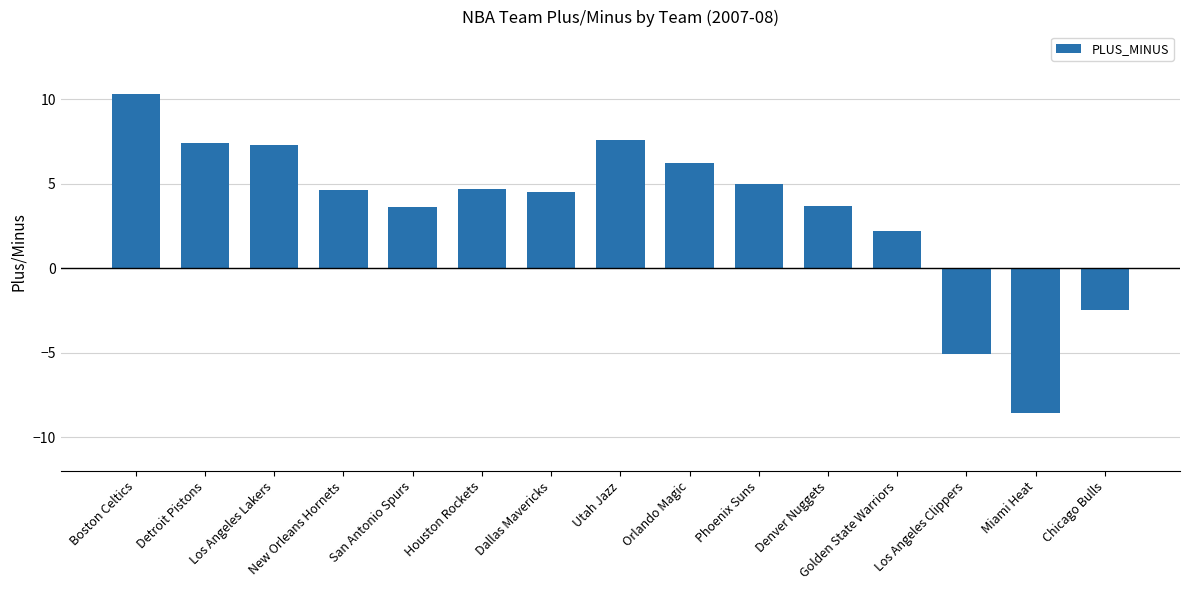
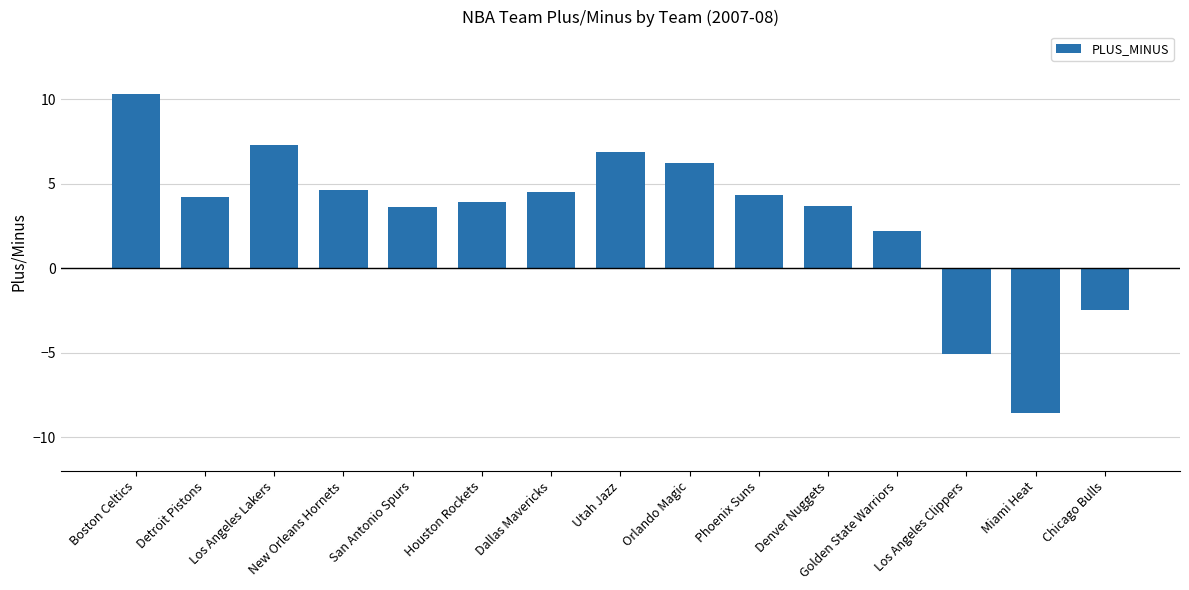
Detroit Pistons: 7.4 -> 4.2
Houston Rockets: 4.7 -> 3.9
Utah Jazz: 7.6 -> 6.9
Phoenix Suns: 5.0 -> 4.3
